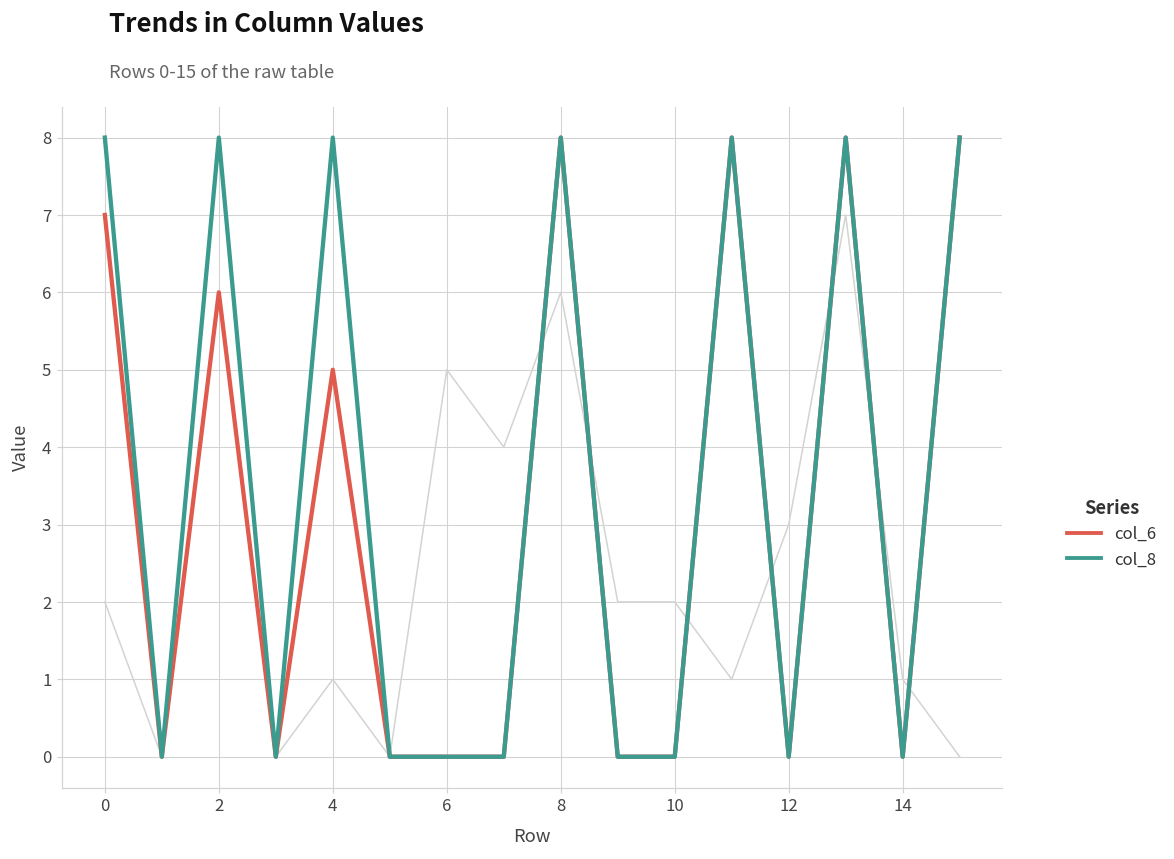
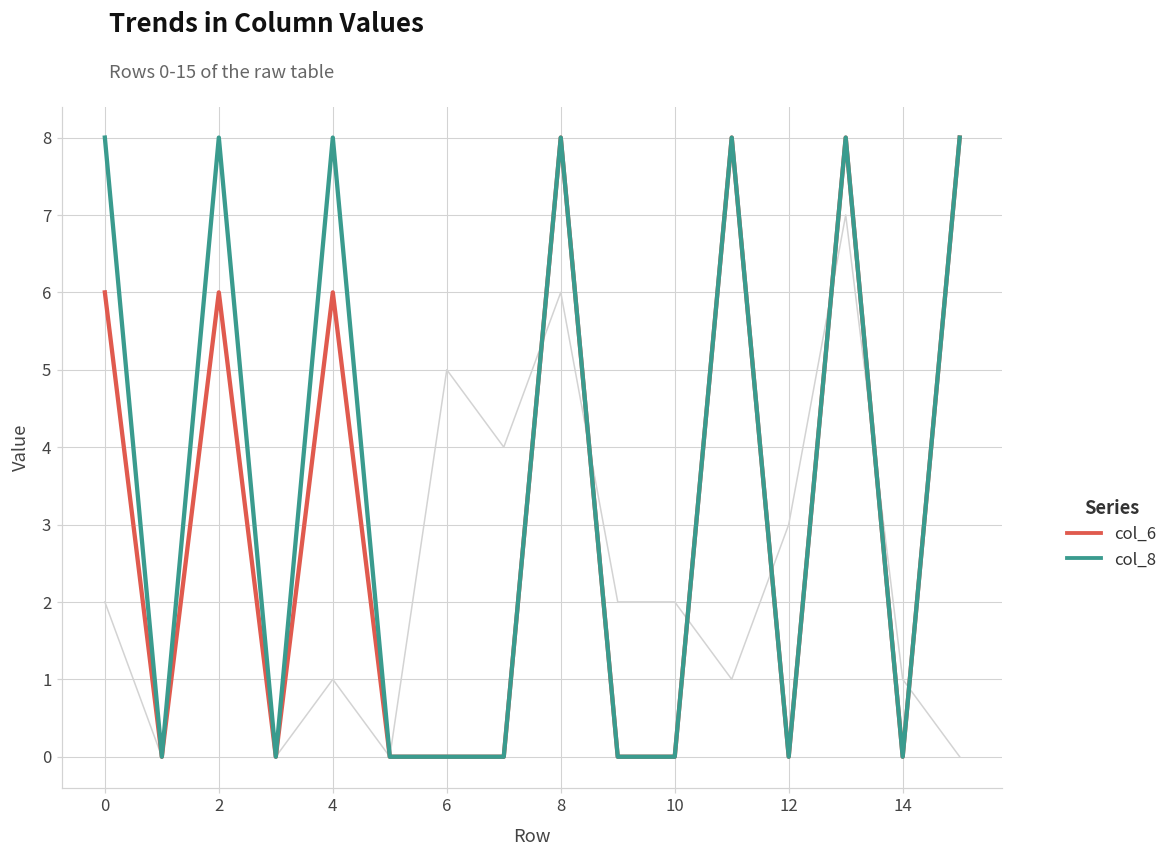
col_6, 0: 7 -> 6
col_6, 4: 5 -> 6
